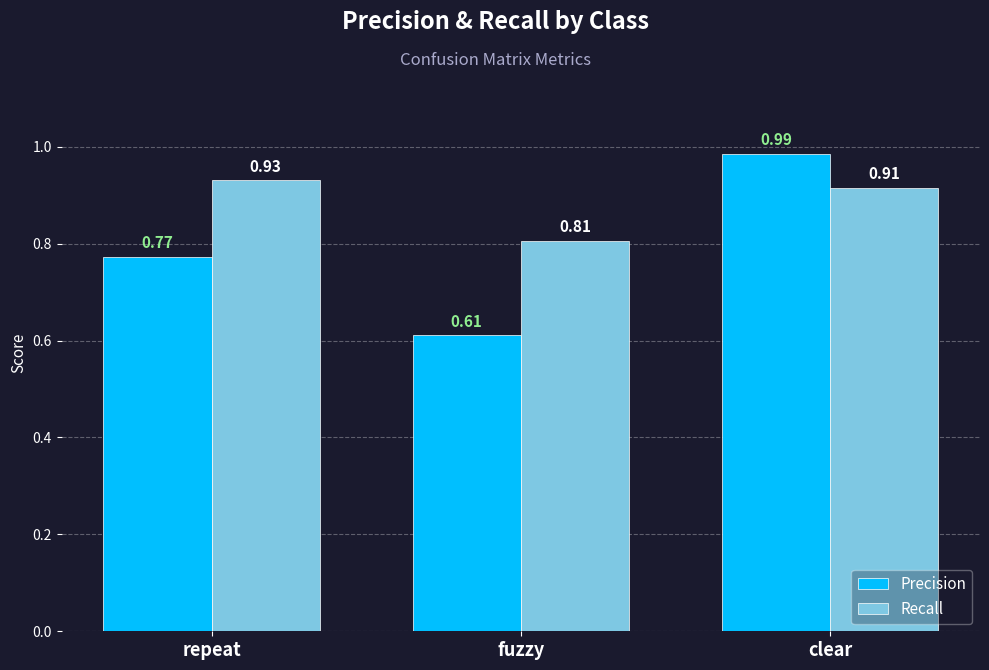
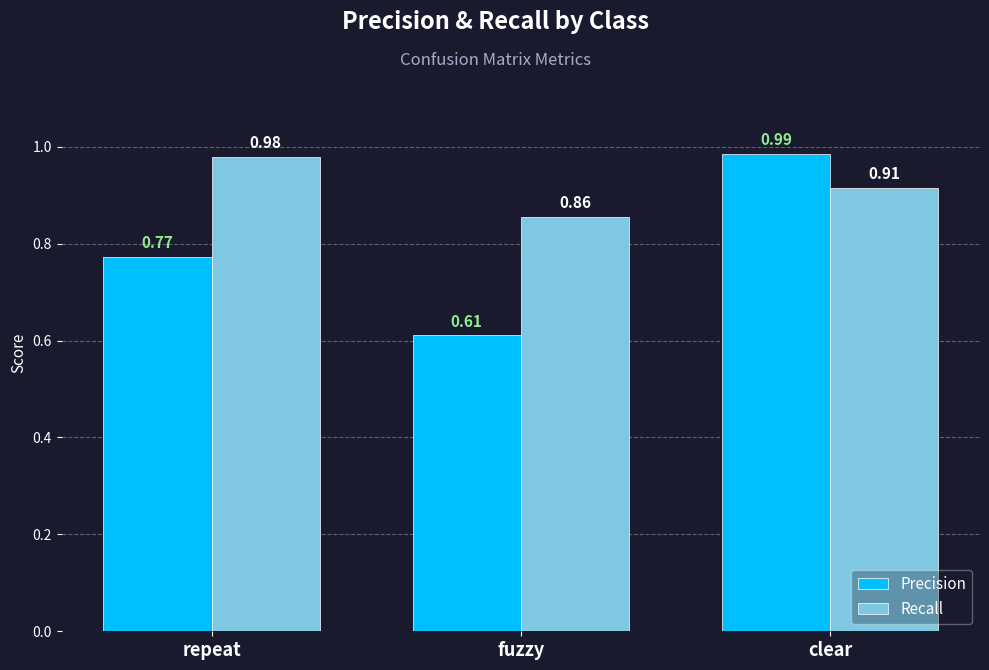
Recall, repeat: 0.93 -> 0.98
Recall, fuzzy: 0.81 -> 0.86
